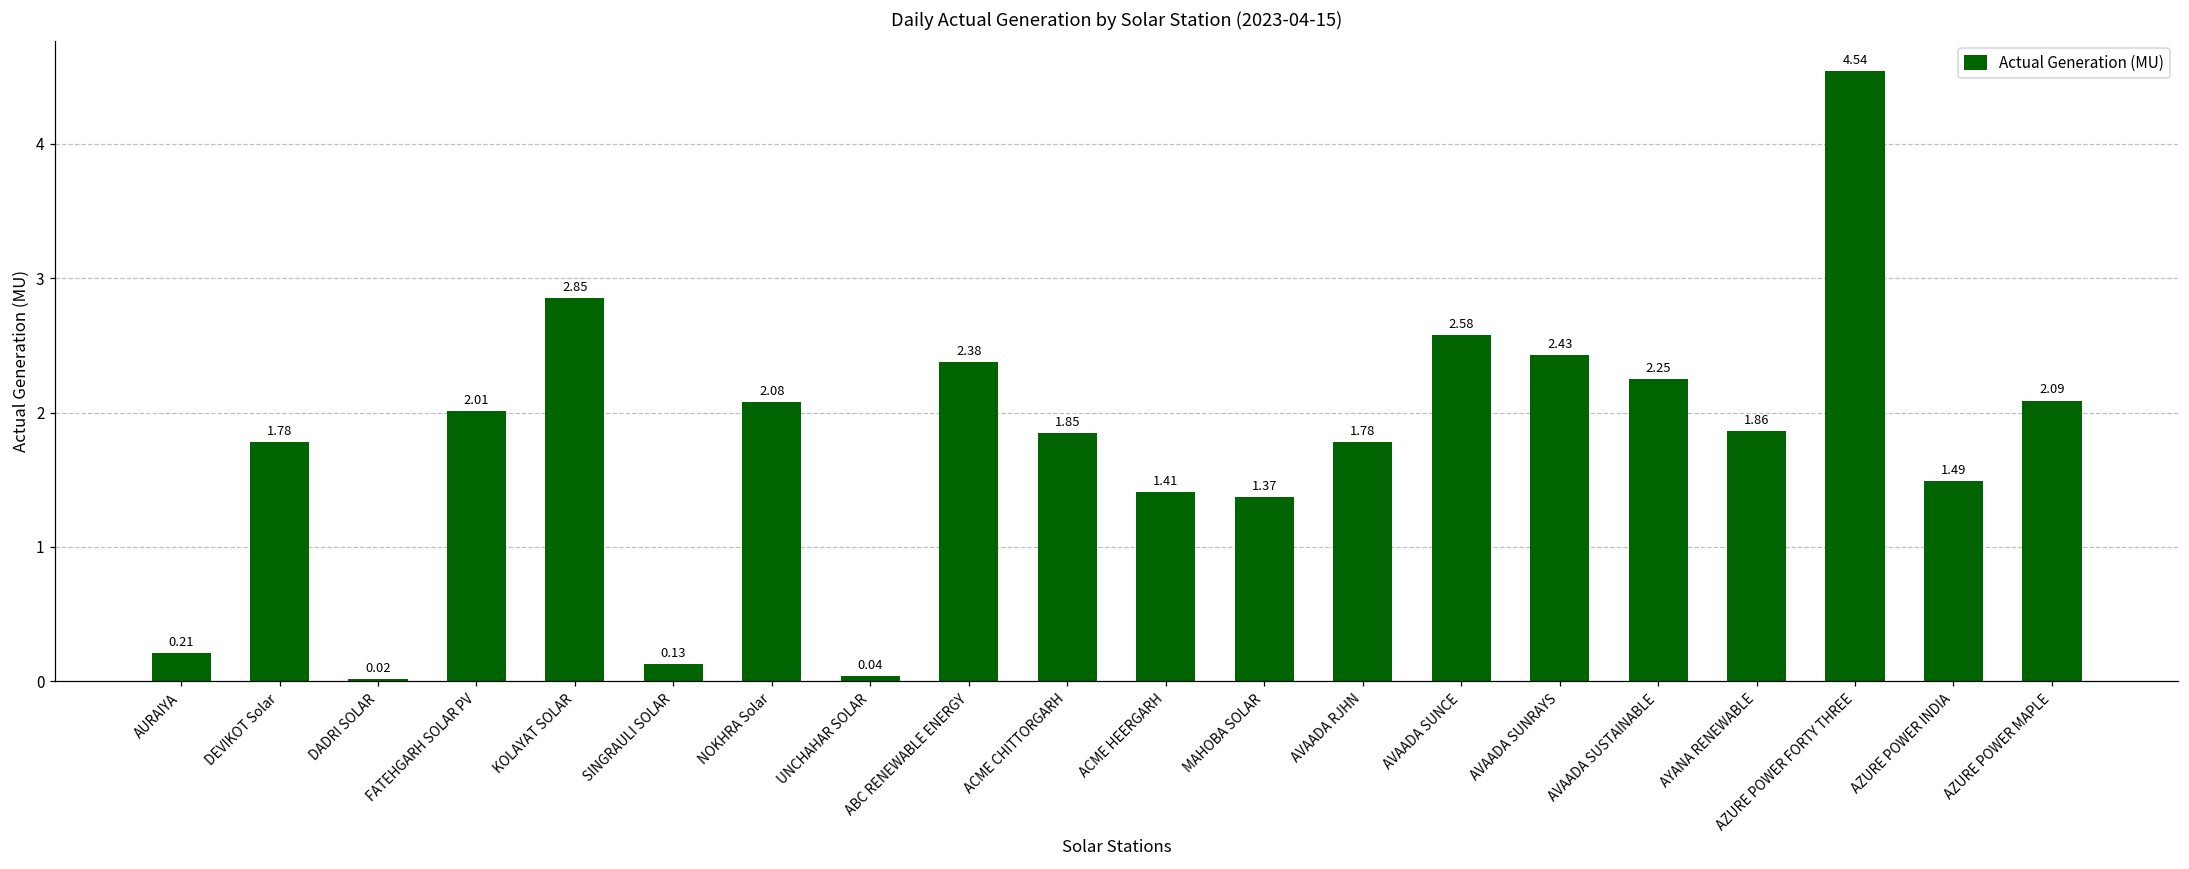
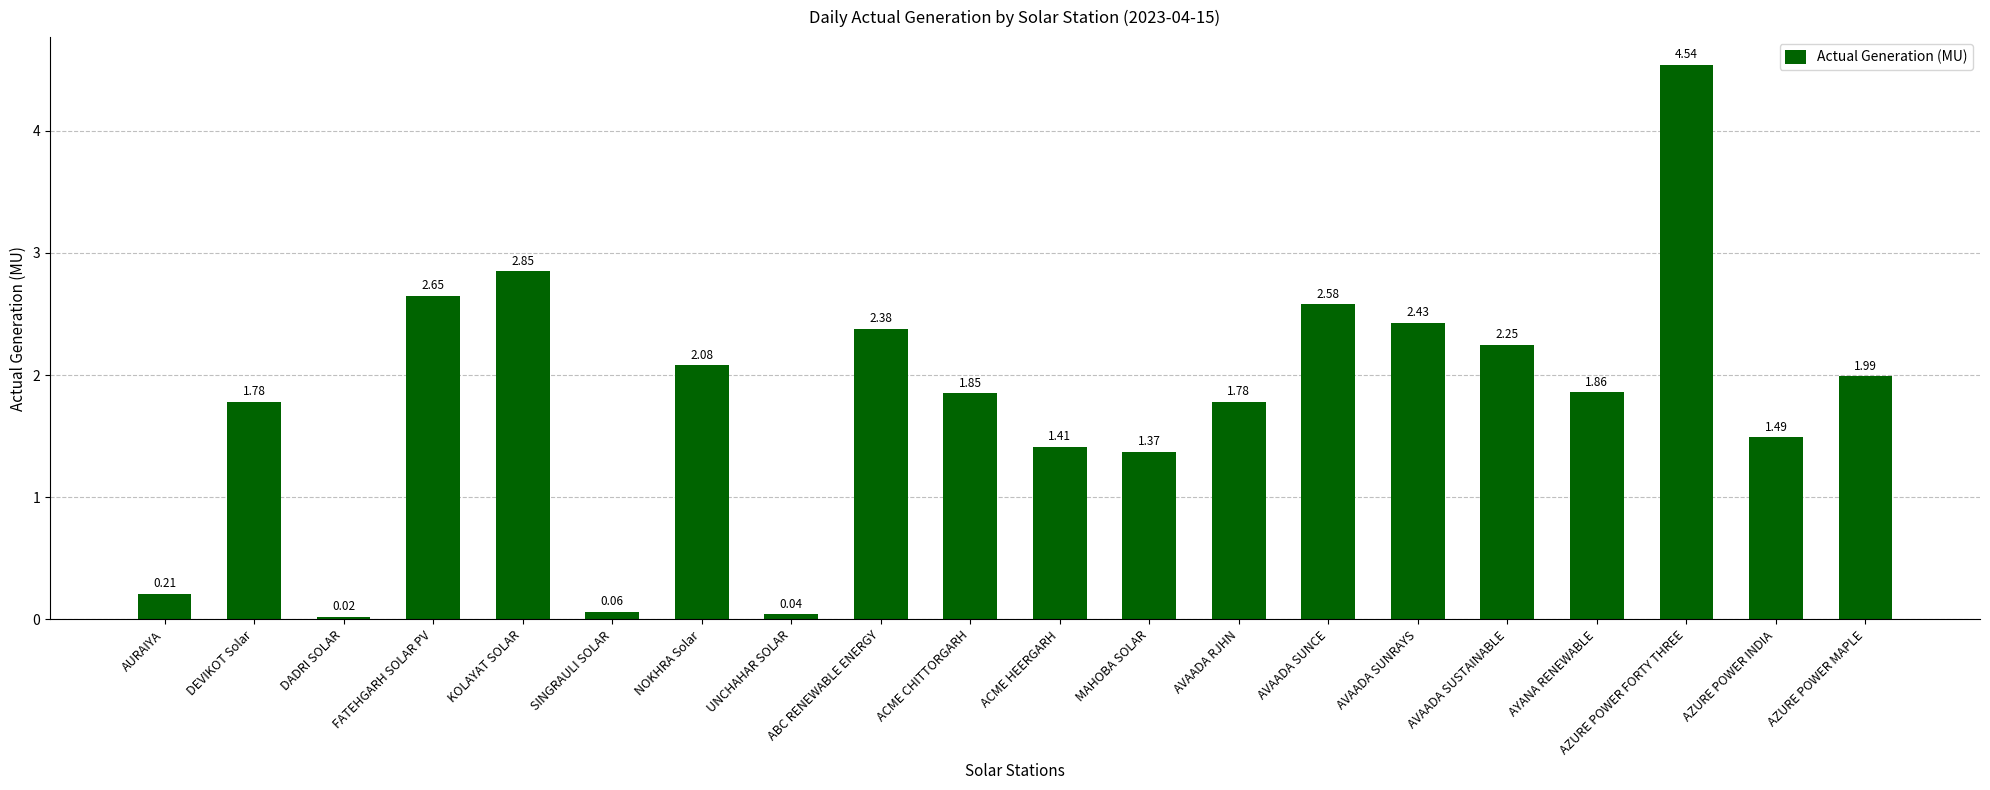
FATEHGARH SOLAR PV: 2.01 -> 2.65
SINGRAULI SOLAR: 0.13 -> 0.06
AZURE POWER MAPLE: 2.09 -> 1.99
